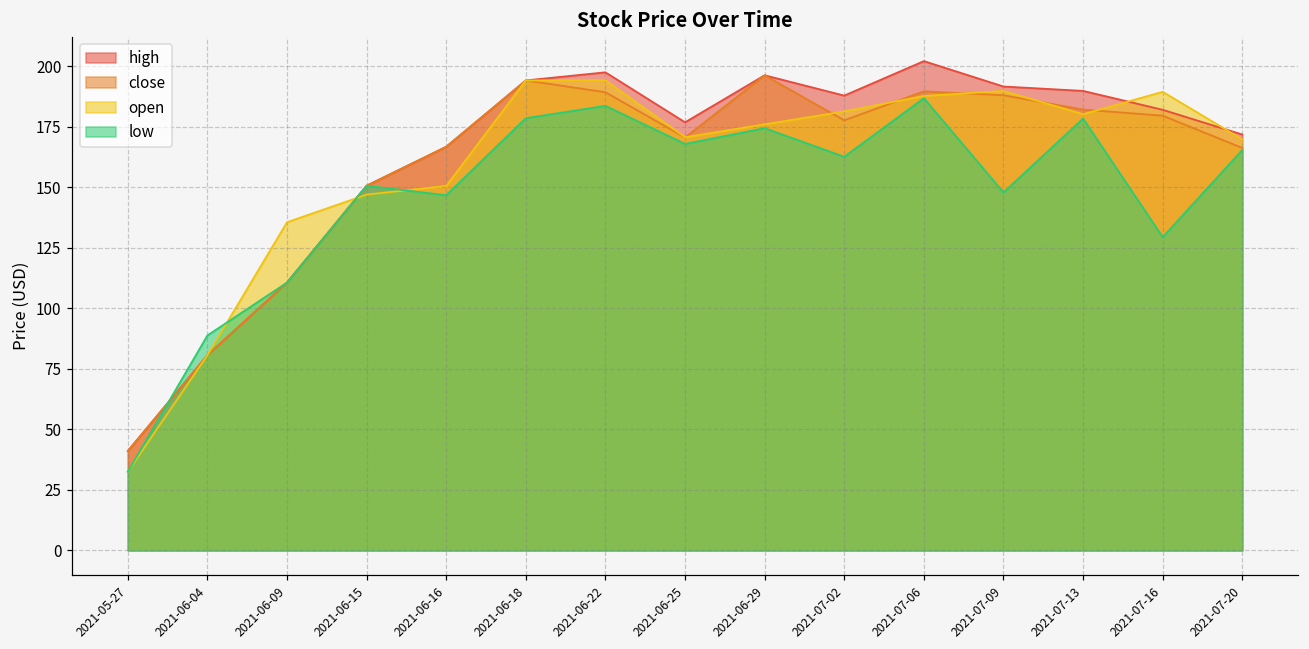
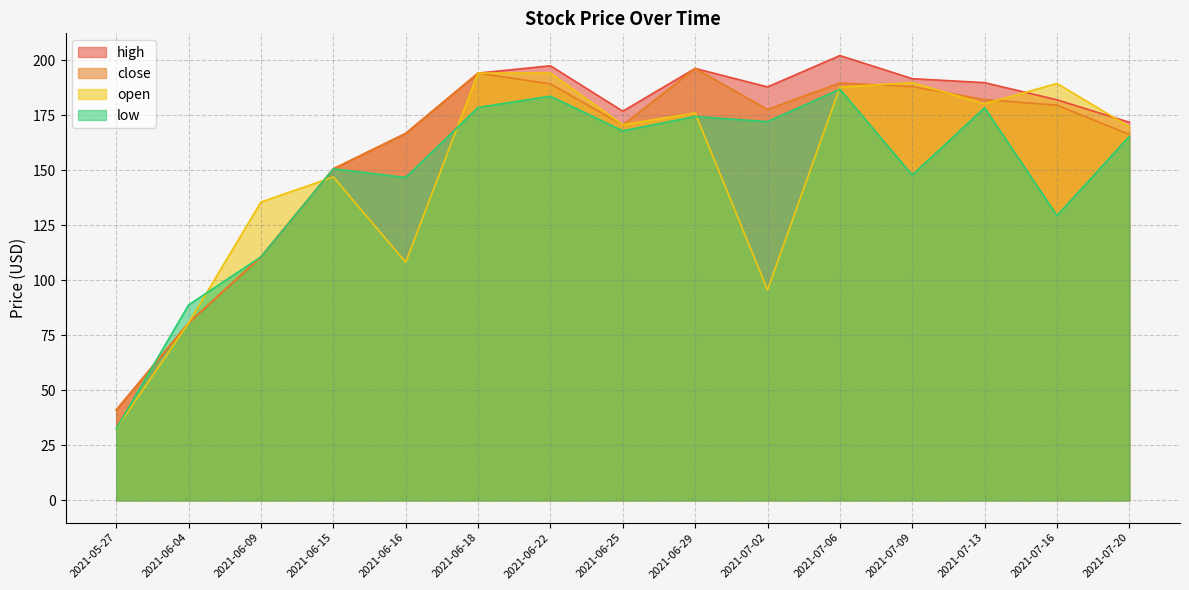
open, 2021-06-16: 151 -> 108
open, 2021-07-02: 181 -> 96
low, 2021-07-02: 163 -> 172
